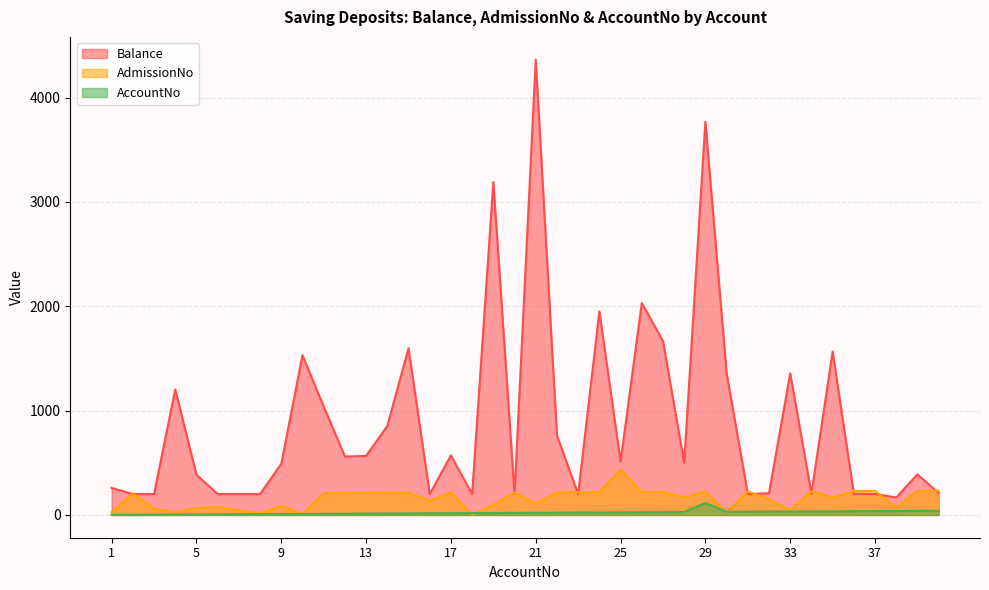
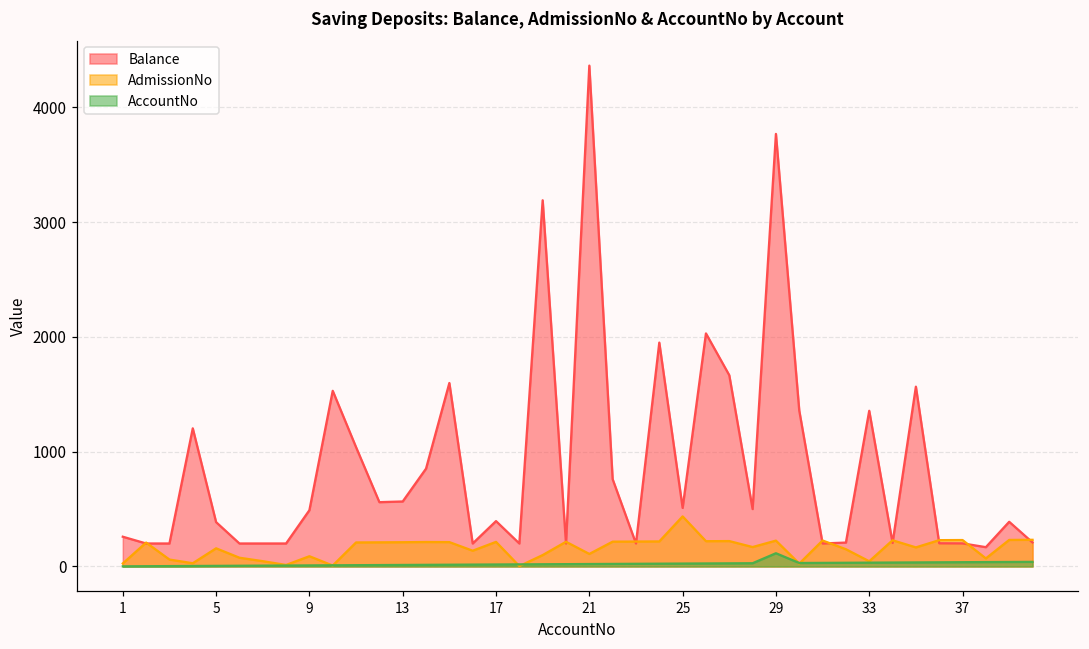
AdmissionNo, 5: 70 -> 160
Balance, 17: 570 -> 400
